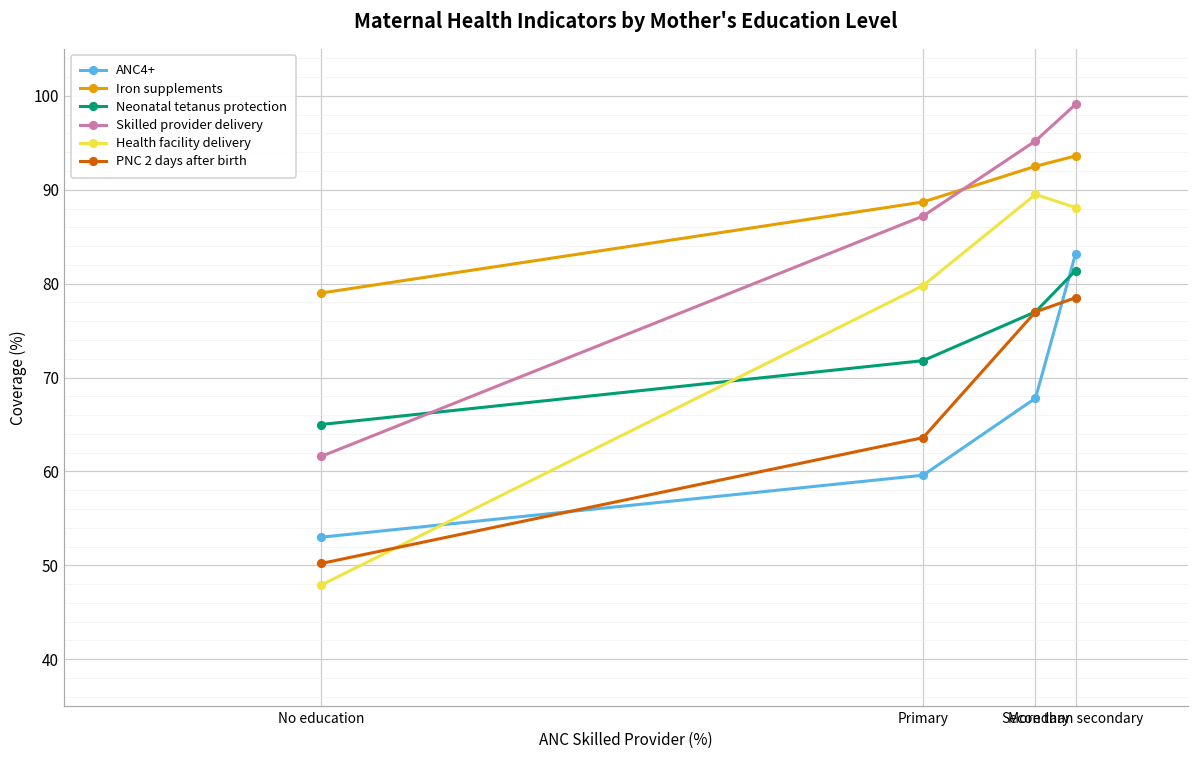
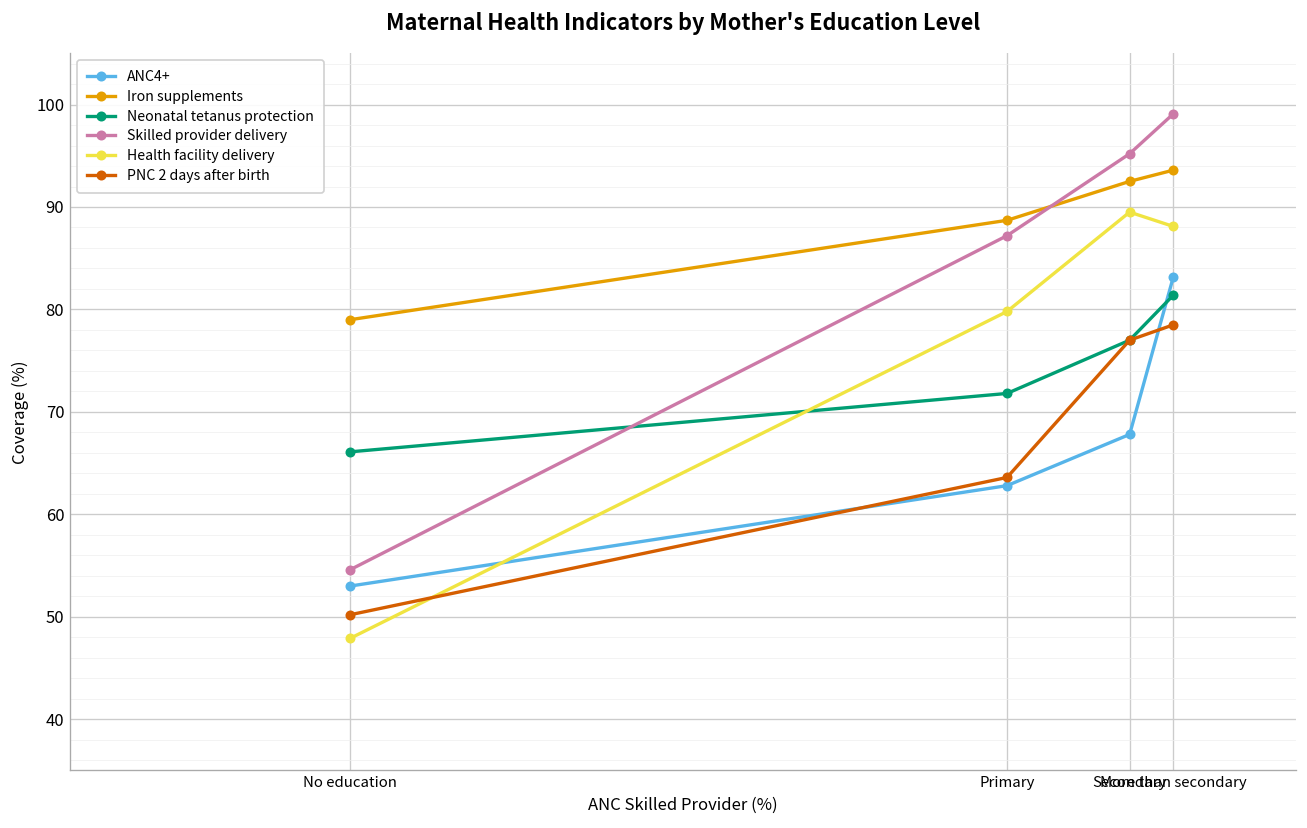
Neonatal tetanus protection, No education: 65 -> 66
Skilled provider delivery, No education: 62 -> 55
ANC4+, Primary: 60 -> 63
